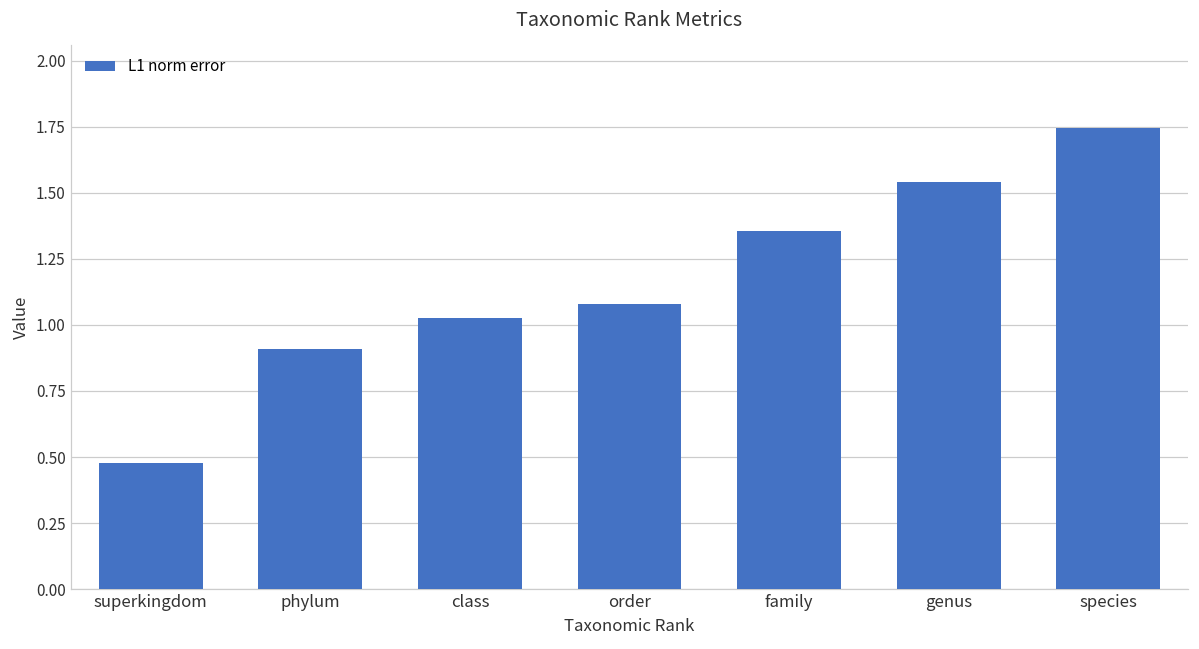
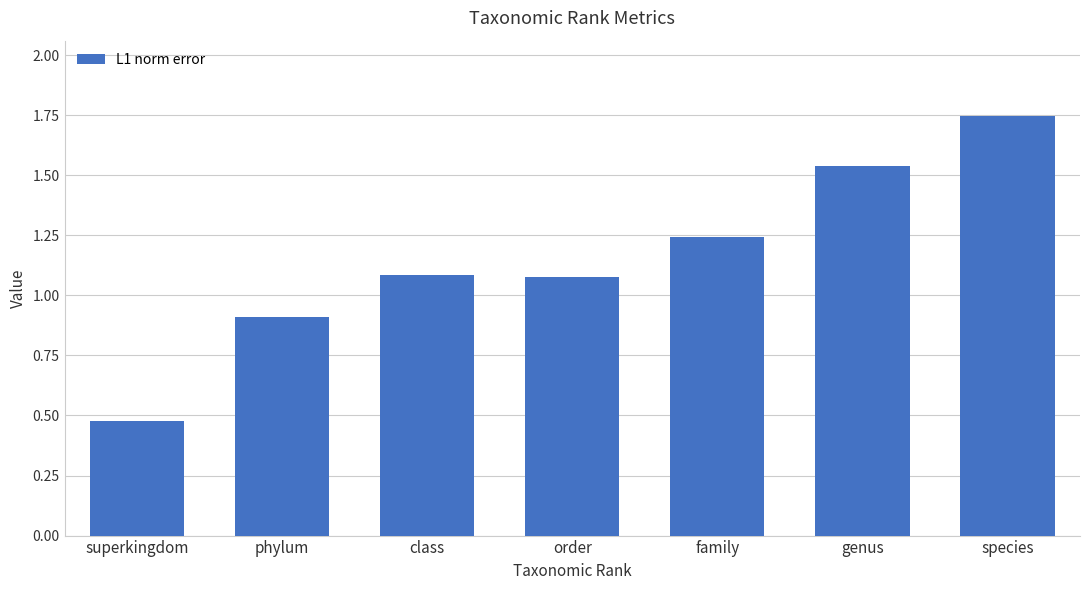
class: 1.03 -> 1.09
family: 1.36 -> 1.24
